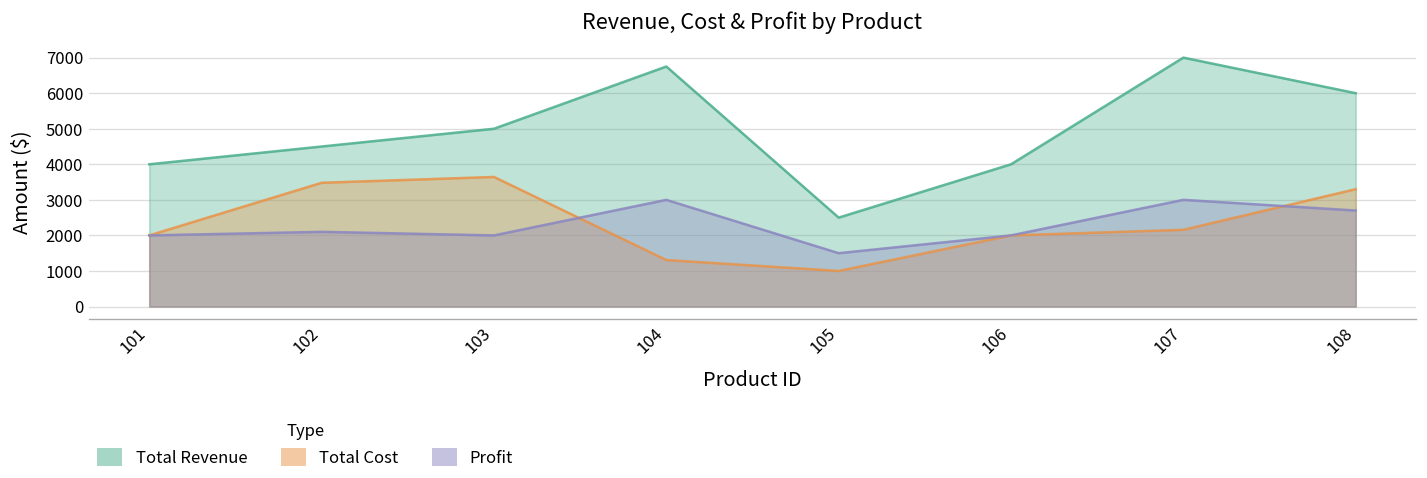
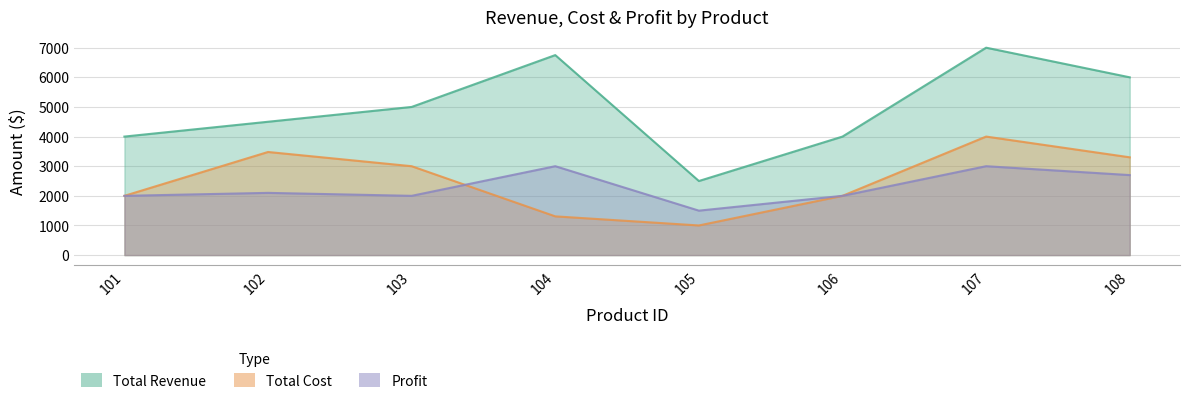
Total Cost, 103: 3600 -> 3000
Total Cost, 107: 2200 -> 4000
